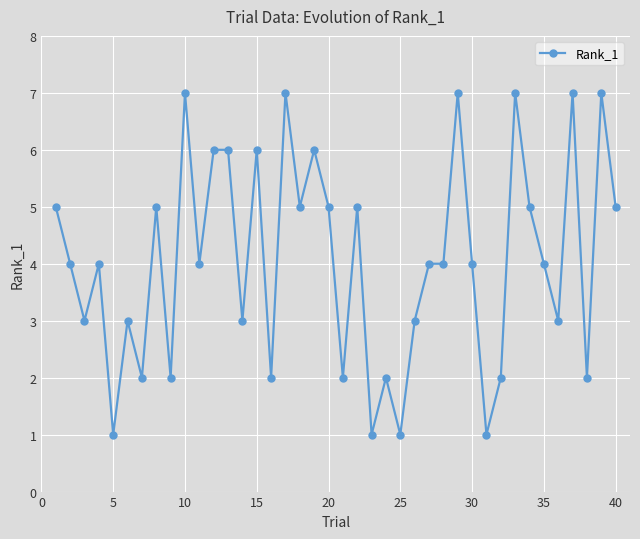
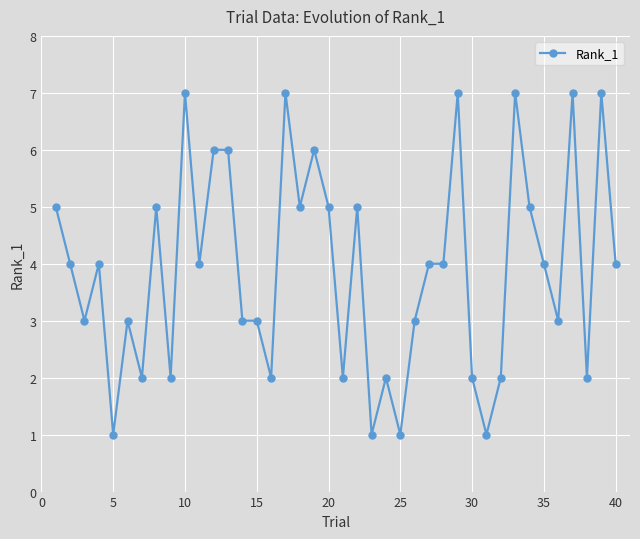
15: 6 -> 3
30: 4 -> 2
40: 5 -> 4
